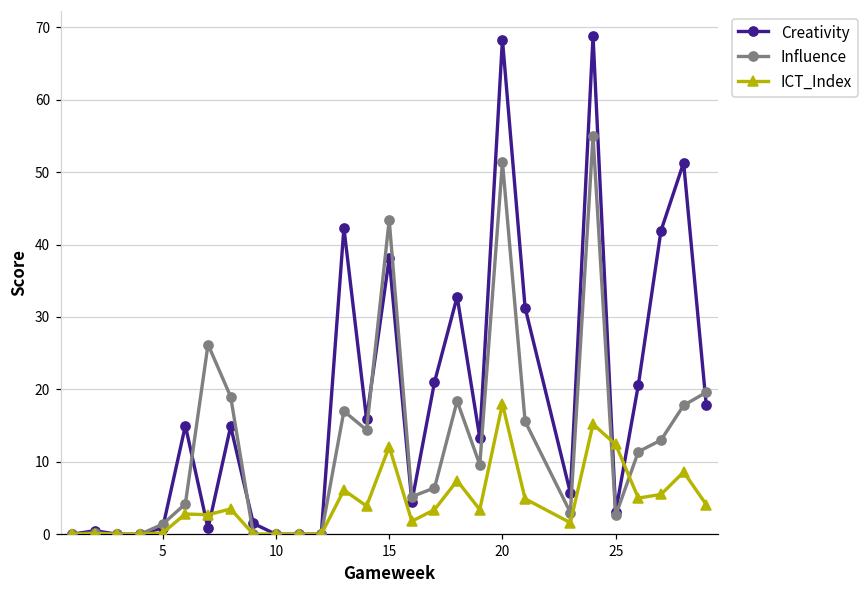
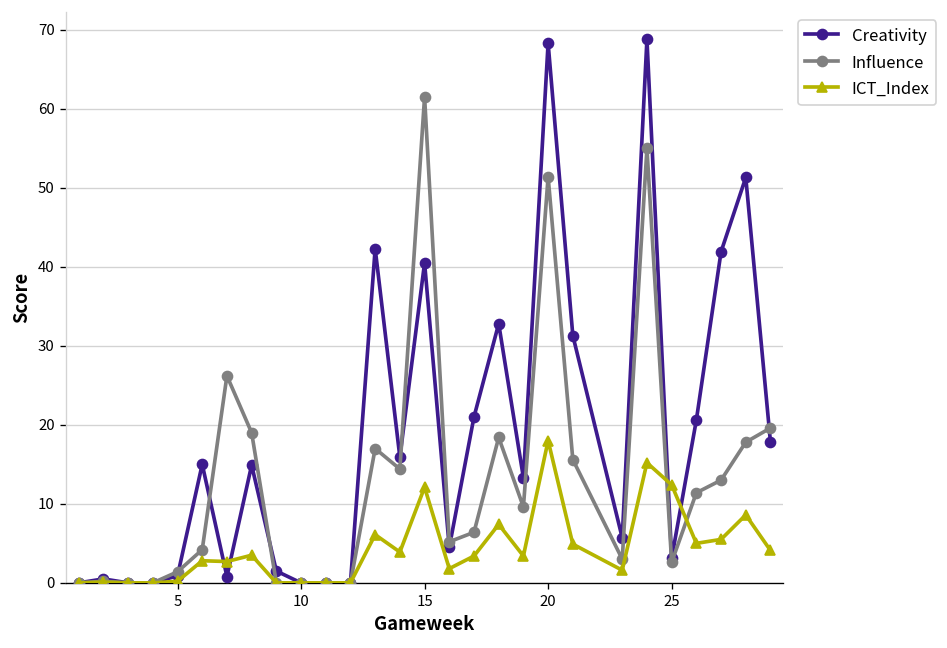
Creativity, 15: 38 -> 41
Influence, 15: 43 -> 62
